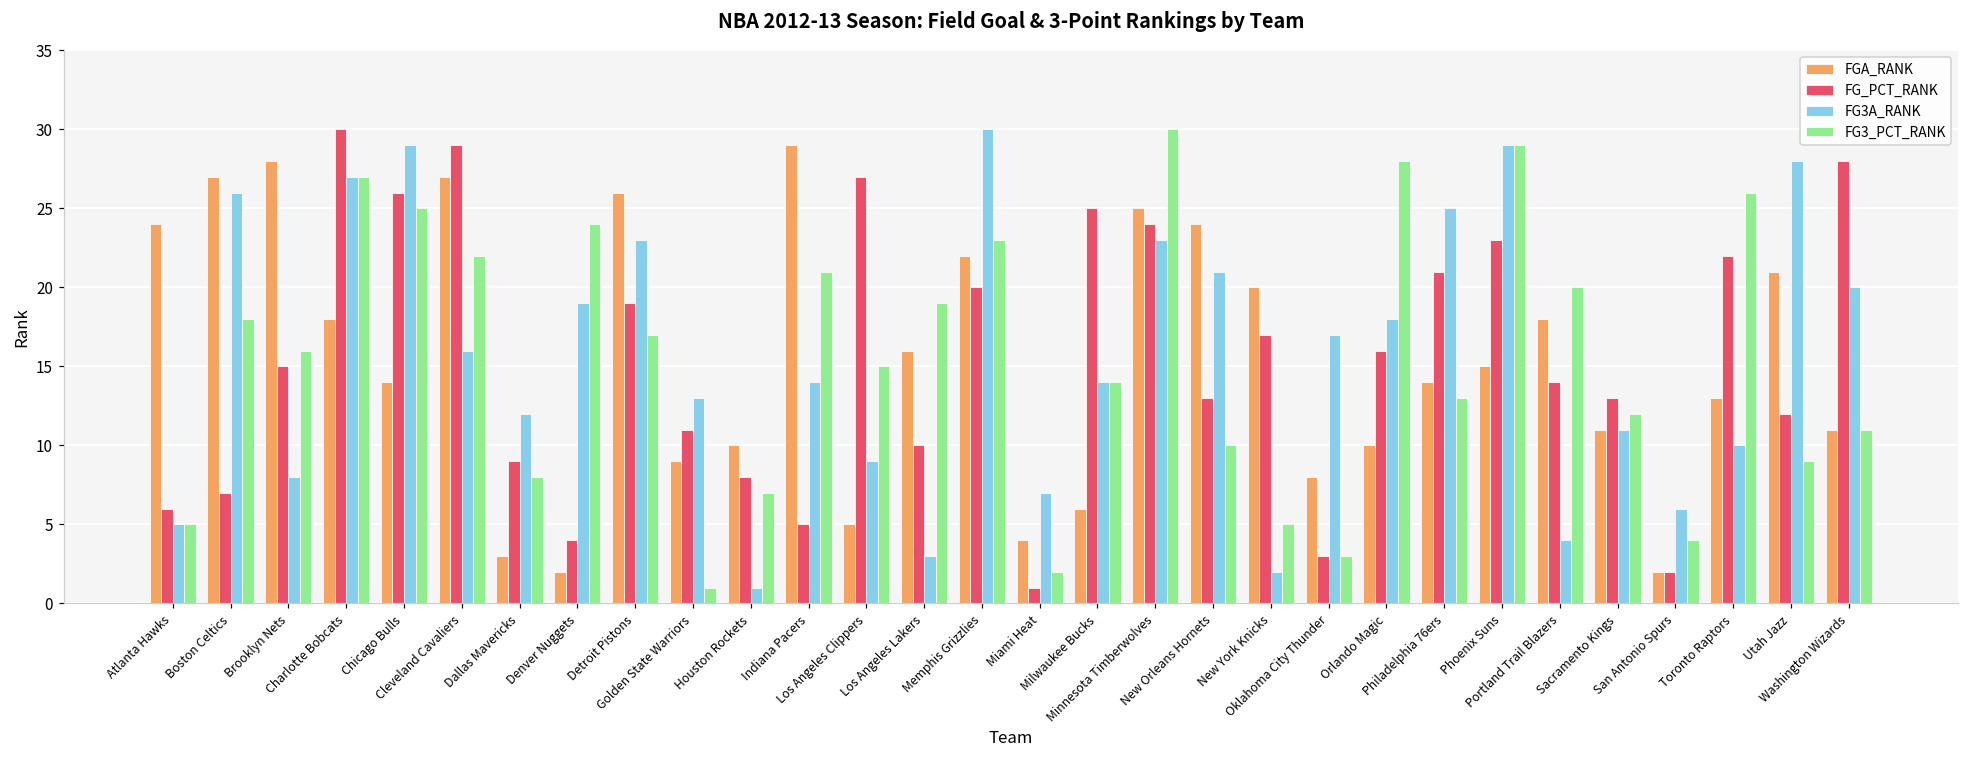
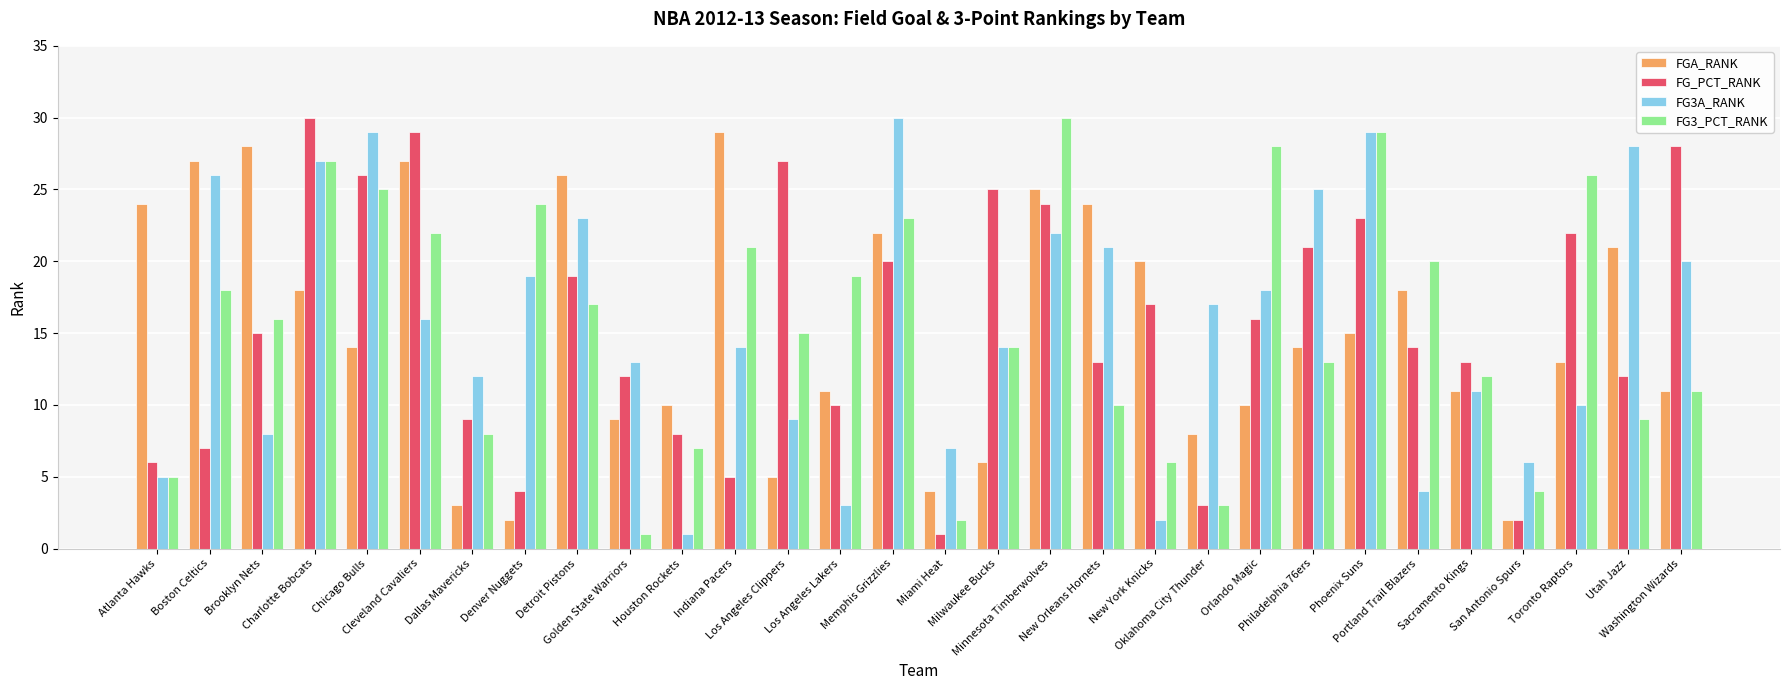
FG_PCT_RANK, Golden State Warriors: 11 -> 12
FGA_RANK, Los Angeles Lakers: 16 -> 11
FG3A_RANK, Minnesota Timberwolves: 23 -> 22
FG3_PCT_RANK, New York Knicks: 5 -> 6
